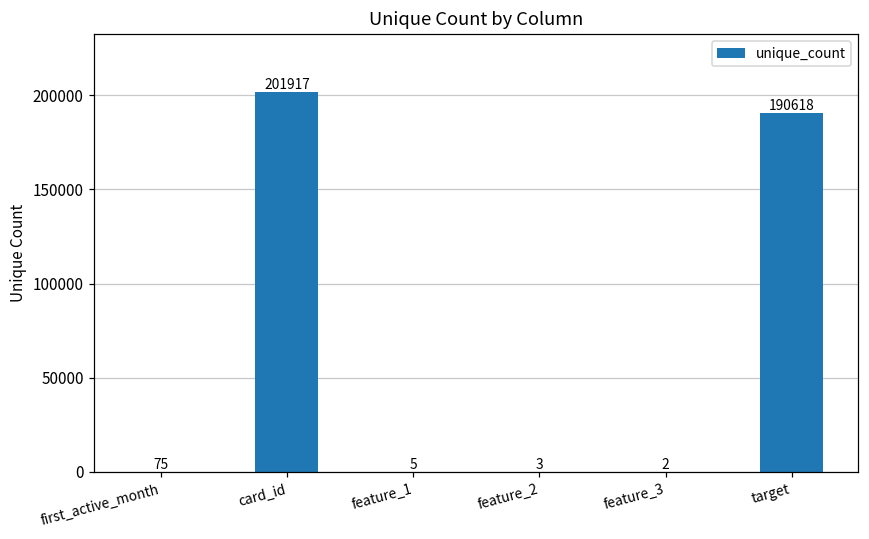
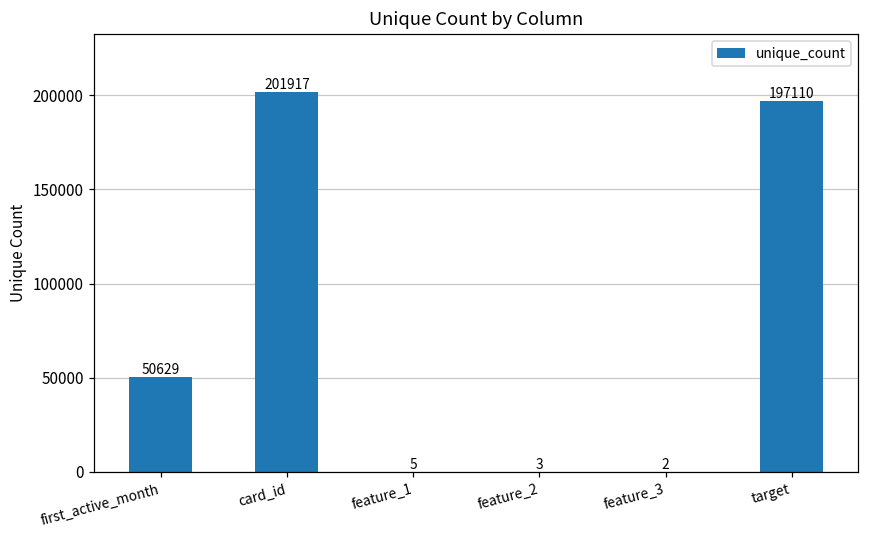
first_active_month: 75 -> 50629
target: 190618 -> 197110
